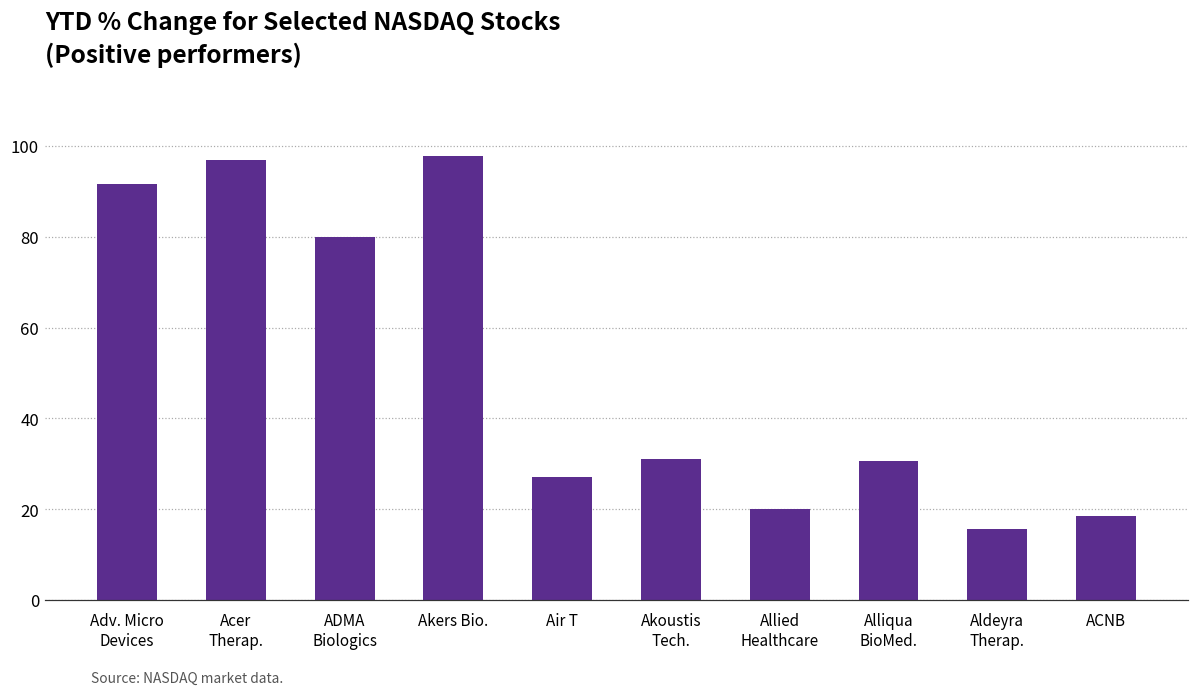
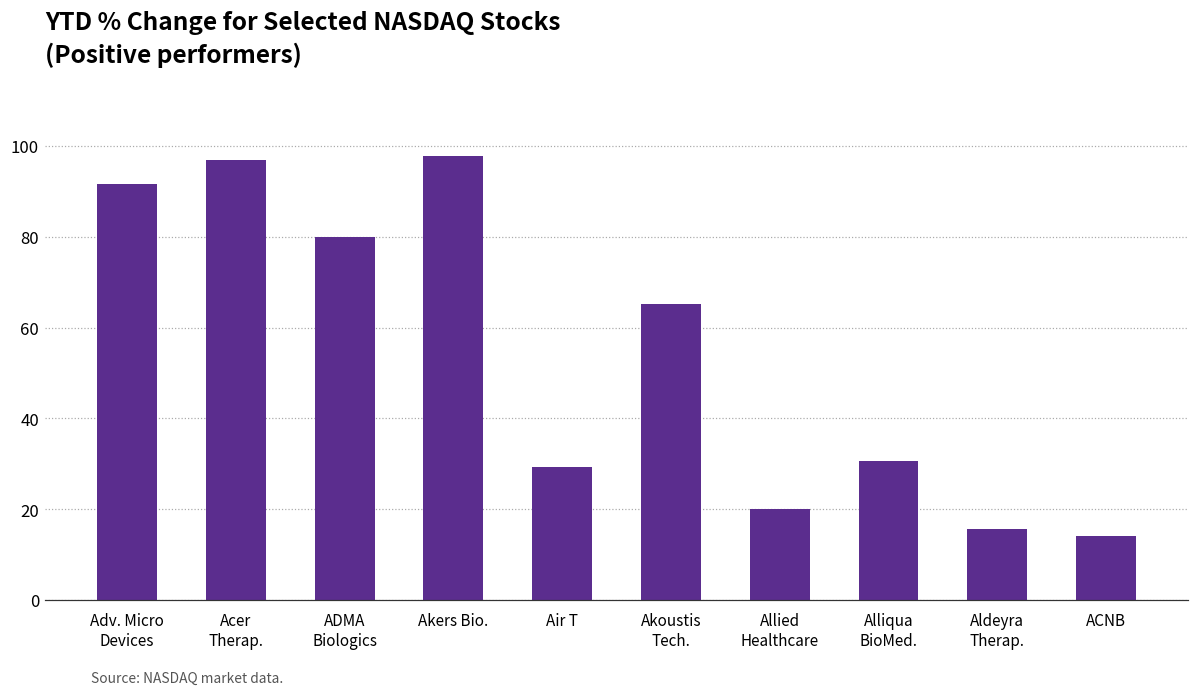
Air T: 27 -> 29
Akoustis Tech.: 31 -> 65
ACNB: 18 -> 14
